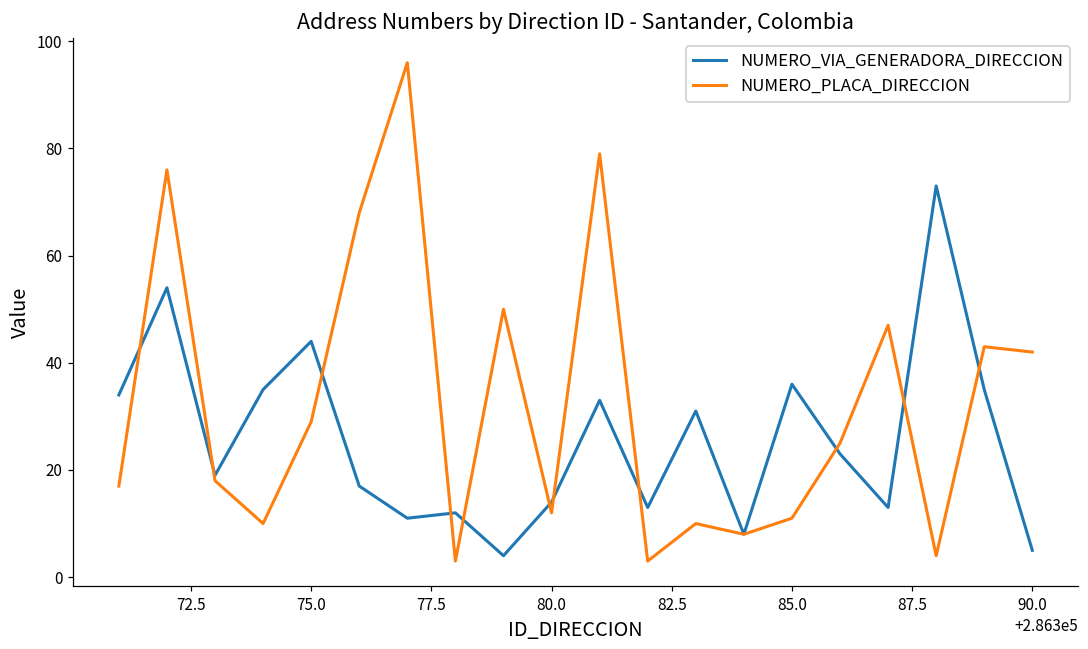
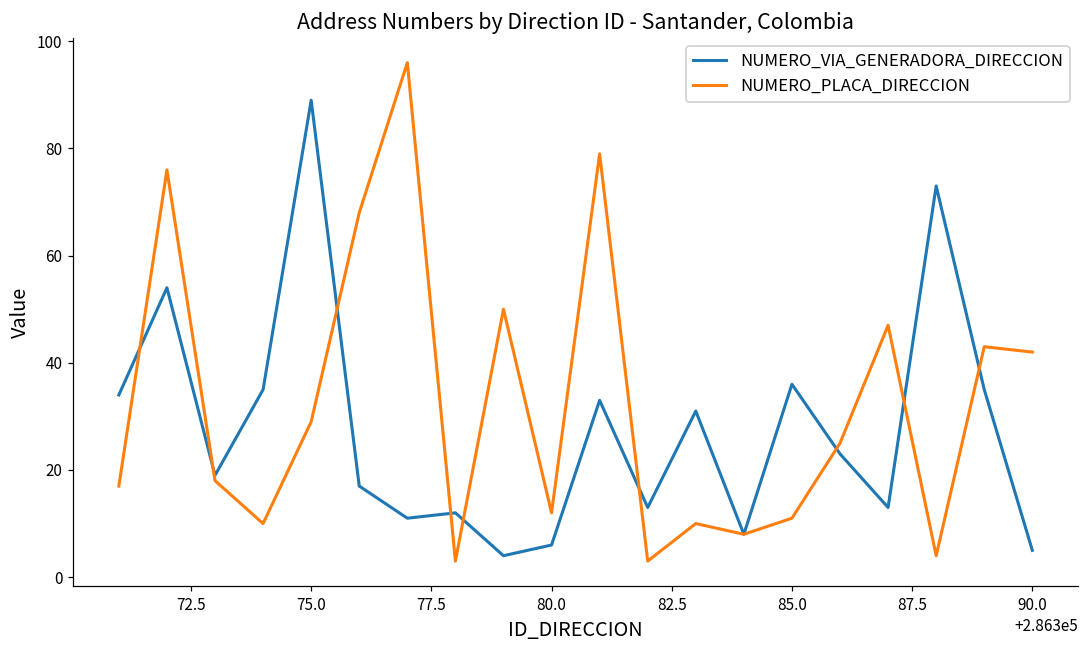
NUMERO_VIA_GENERADORA_DIRECCION, 75.0: 44 -> 89
NUMERO_VIA_GENERADORA_DIRECCION, 80.0: 14 -> 6
